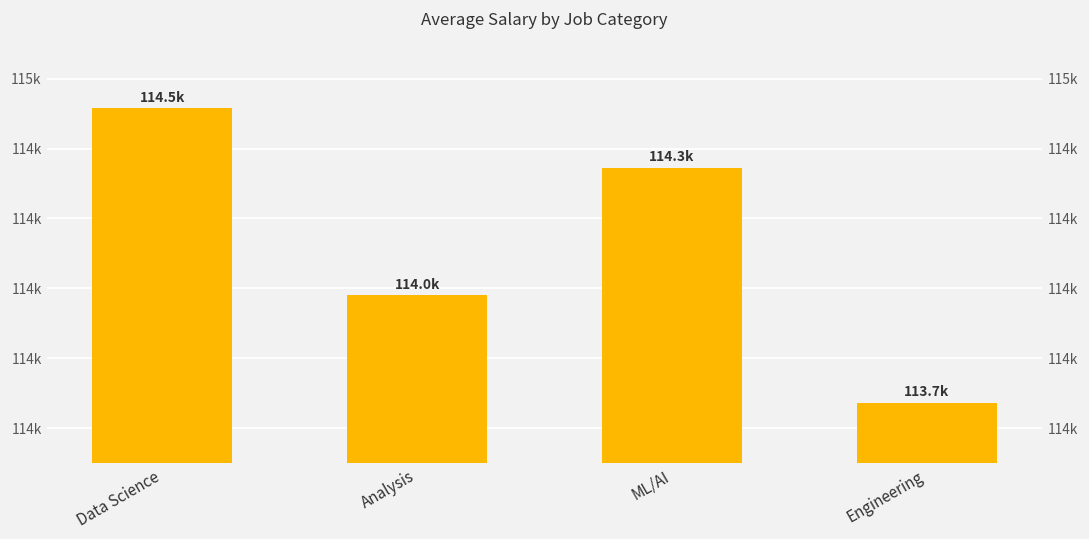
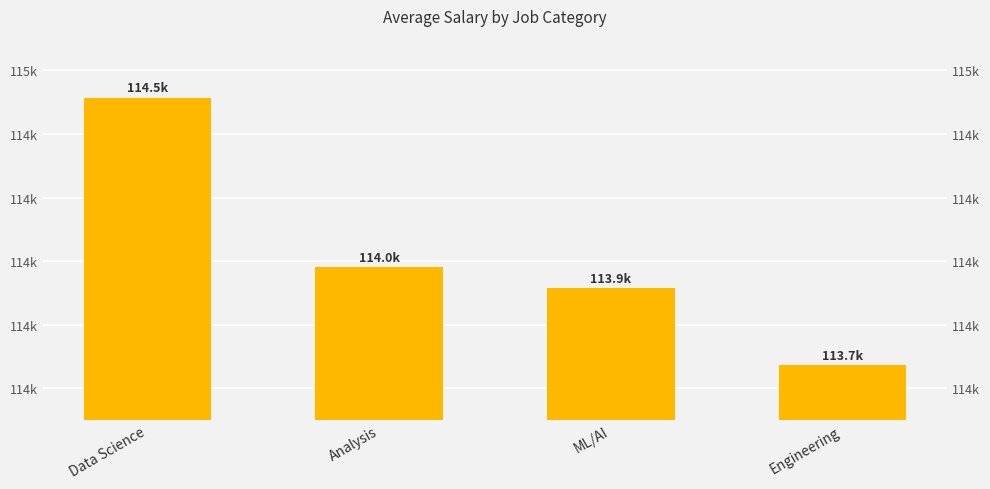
ML/AI: 114.3k -> 113.9k
